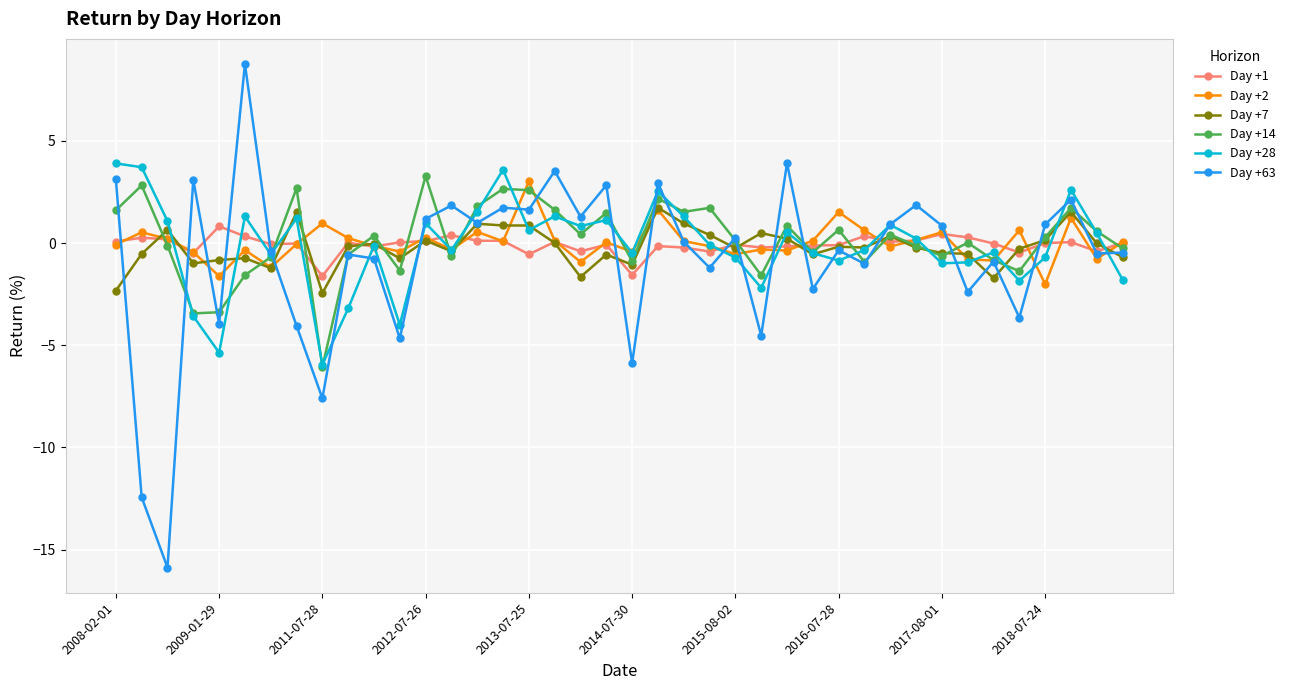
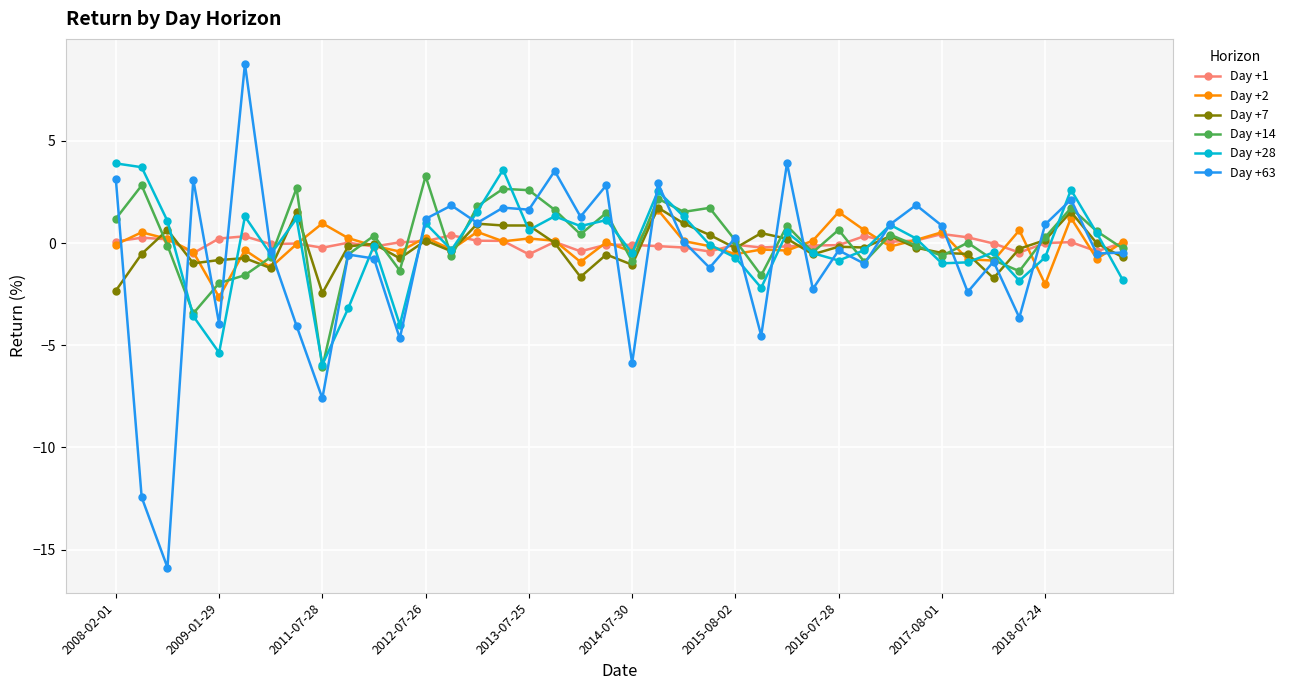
Day +14, 2008-02-01: 1.6 -> 1.2
Day +1, 2009-01-29: 0.8 -> 0.2
Day +2, 2009-01-29: -1.6 -> -2.6
Day +14, 2009-01-29: -3.4 -> -2.0
Day +1, 2011-07-28: -1.6 -> -0.2
Day +2, 2013-07-25: 3.0 -> 0.2
Day +1, 2014-07-30: -1.6 -> -0.1
